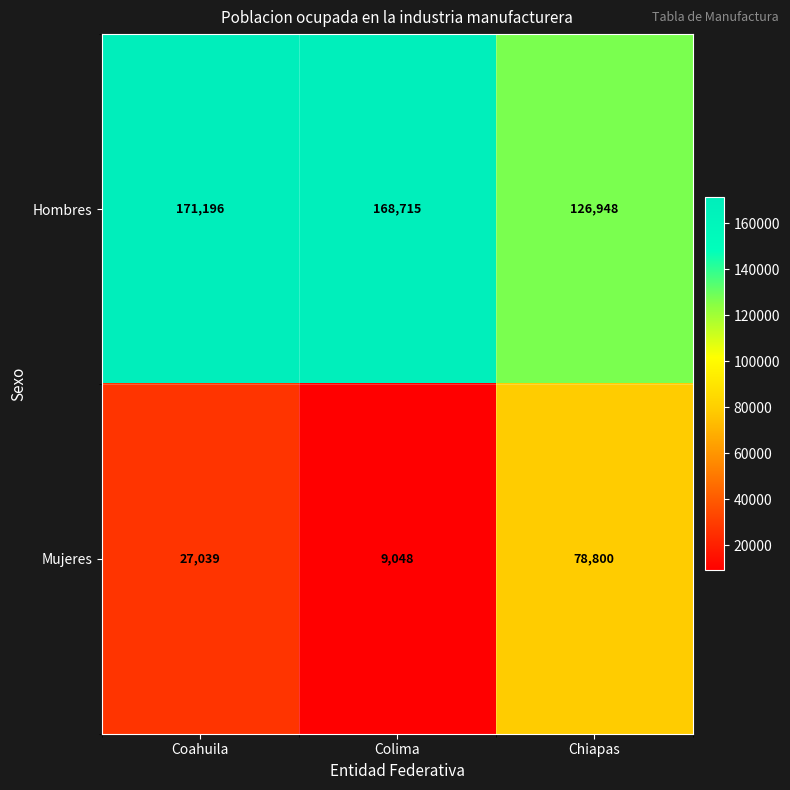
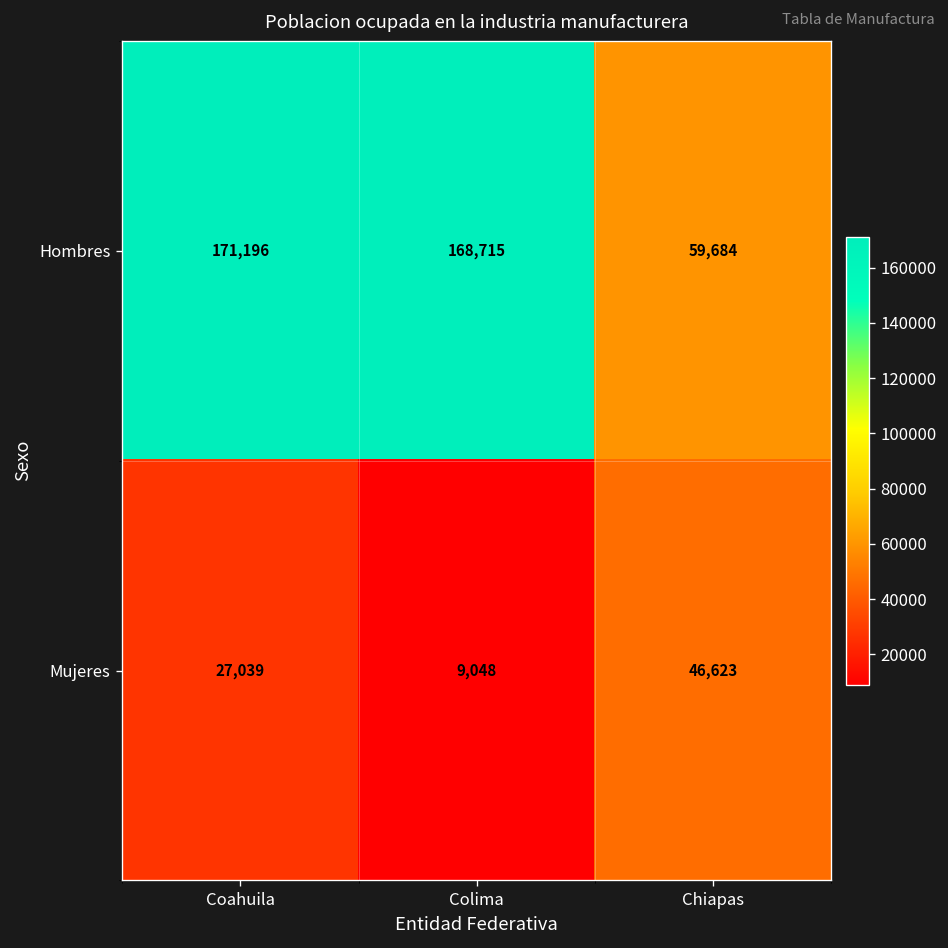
Hombres, Chiapas: 126,948 -> 59,684
Mujeres, Chiapas: 78,800 -> 46,623
